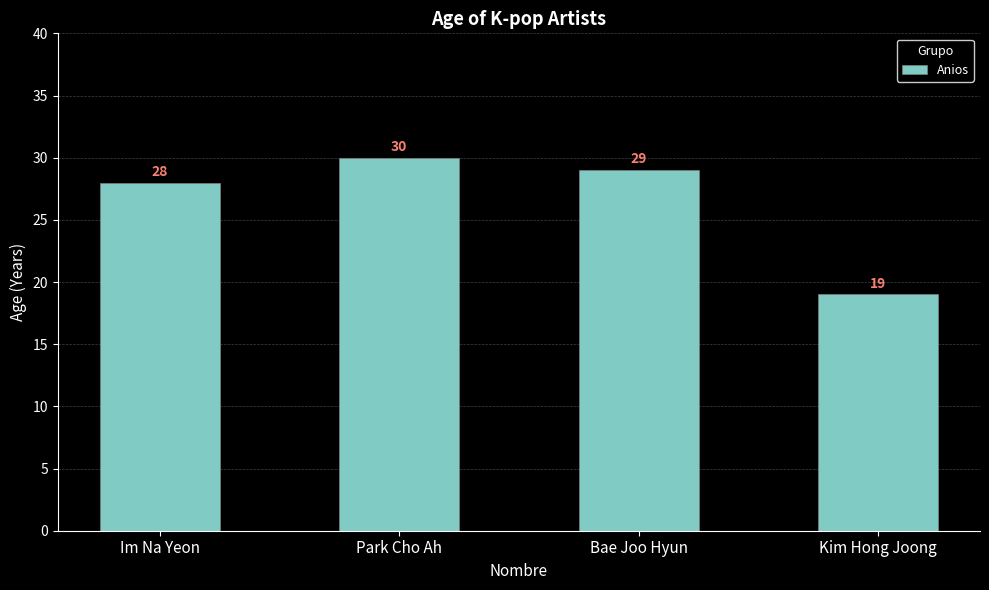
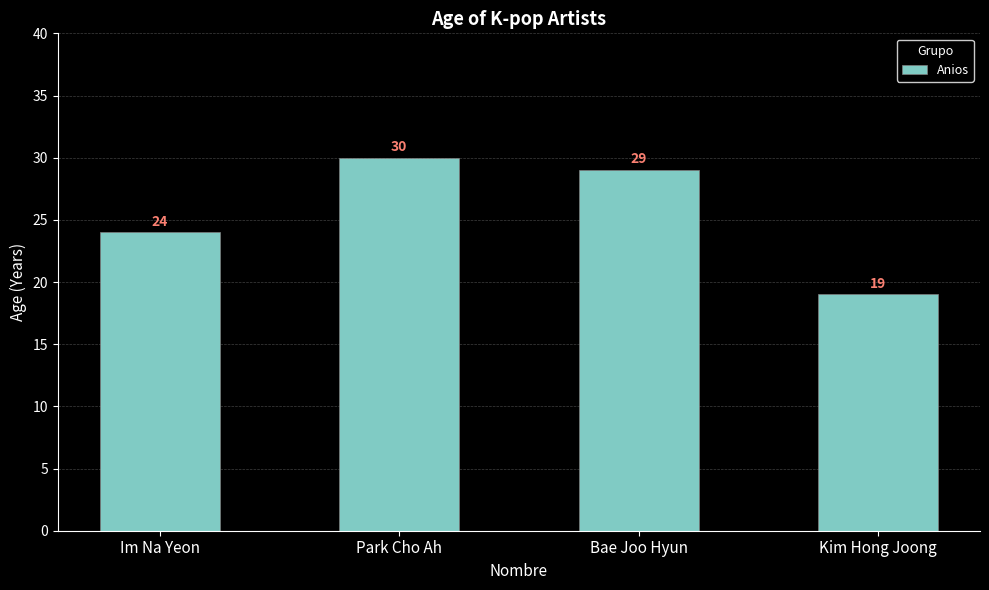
Im Na Yeon: 28 -> 24
